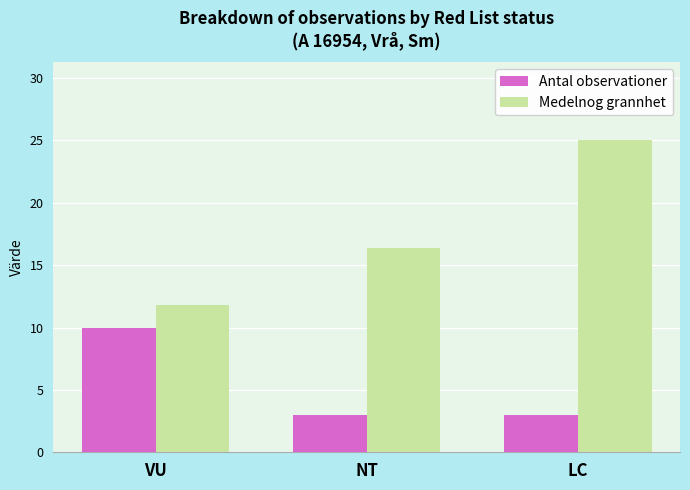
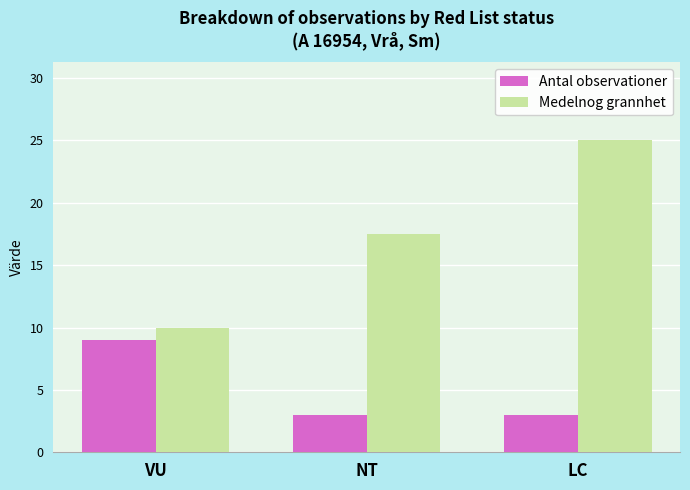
Antal observationer, VU: 10 -> 9
Medelnog grannhet, VU: 11.8 -> 10.0
Medelnog grannhet, NT: 16.4 -> 17.5
